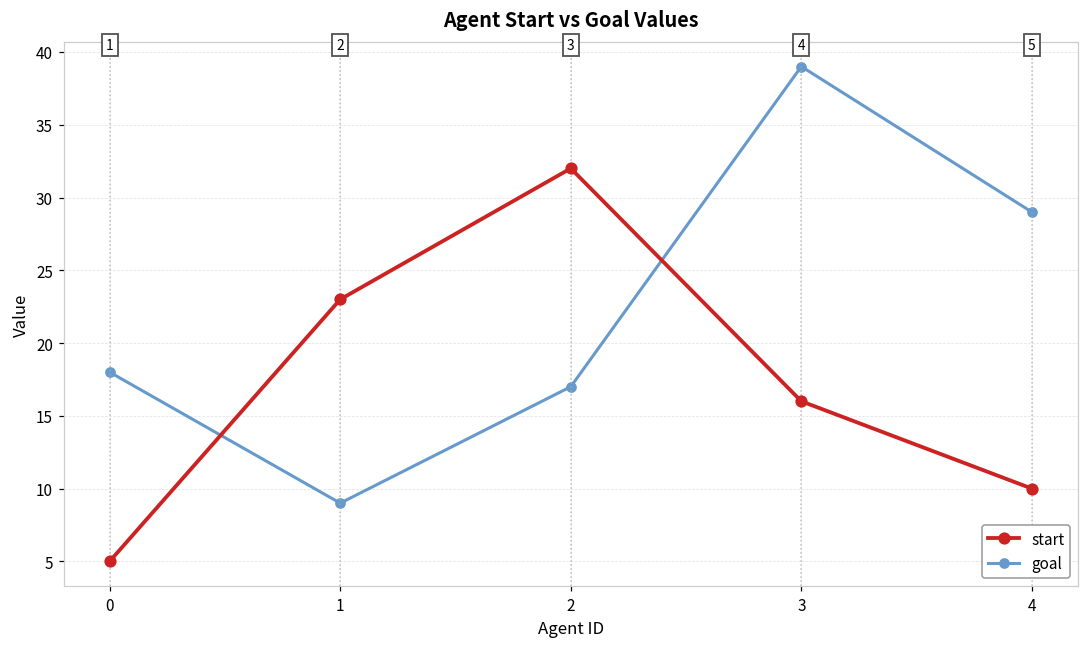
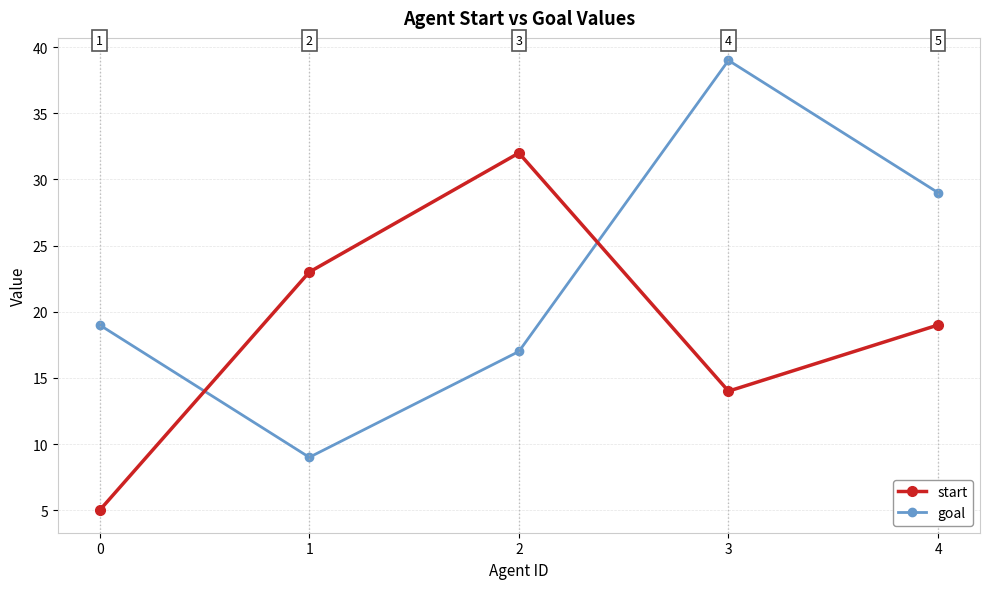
goal, 0: 18 -> 19
start, 3: 16 -> 14
start, 4: 10 -> 19
